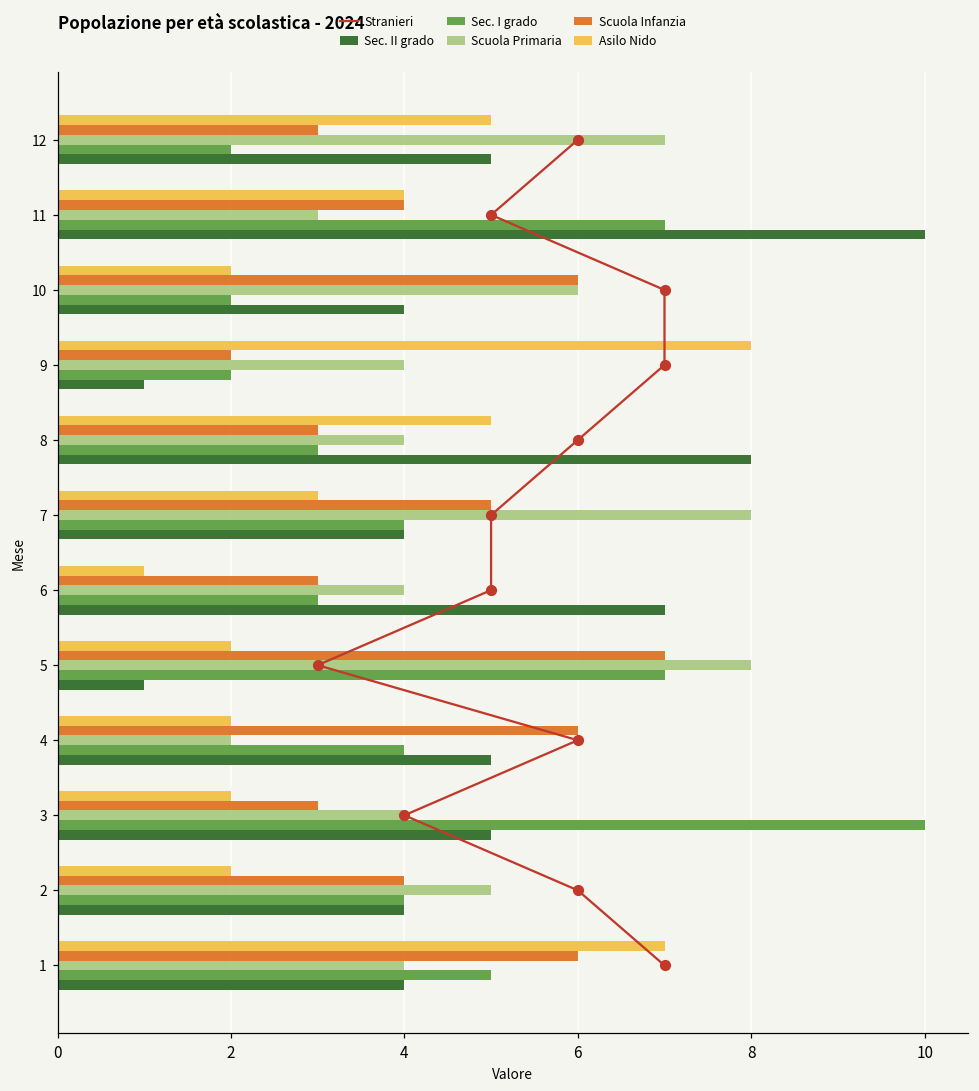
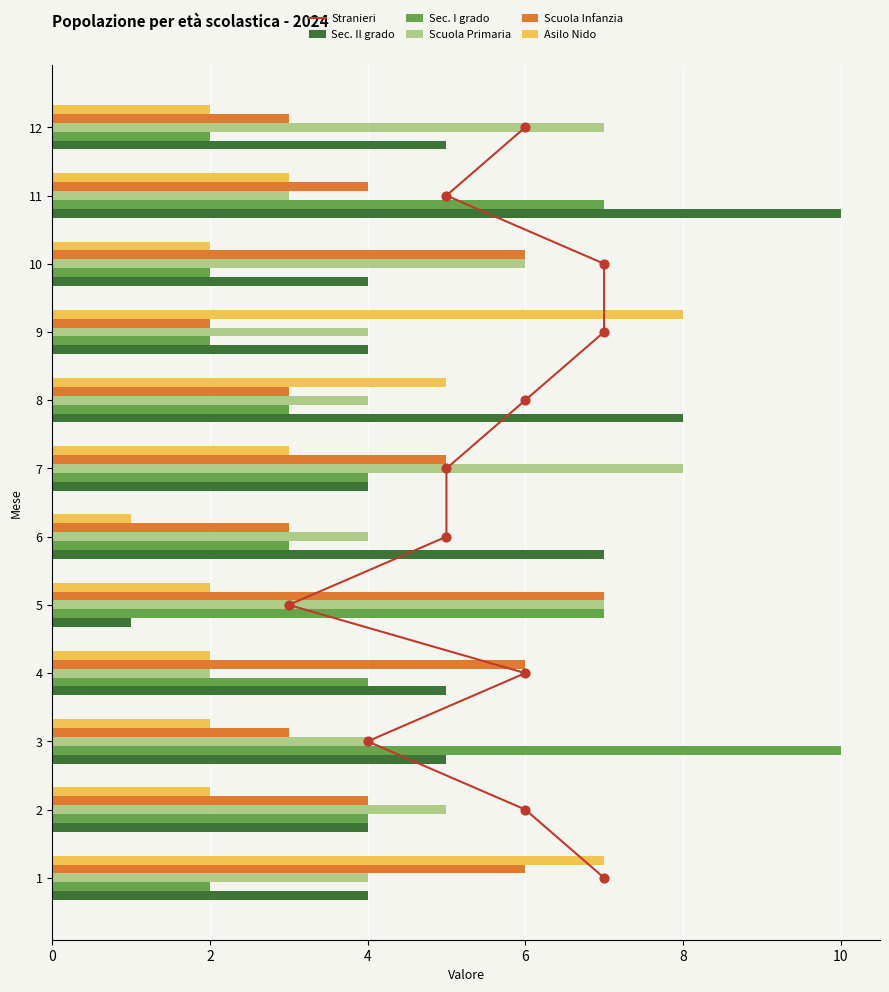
Asilo Nido, 12: 5 -> 2
Asilo Nido, 11: 4 -> 3
Sec. II grado, 9: 1 -> 4
Scuola Primaria, 5: 8 -> 7
Sec. I grado, 1: 5 -> 2
